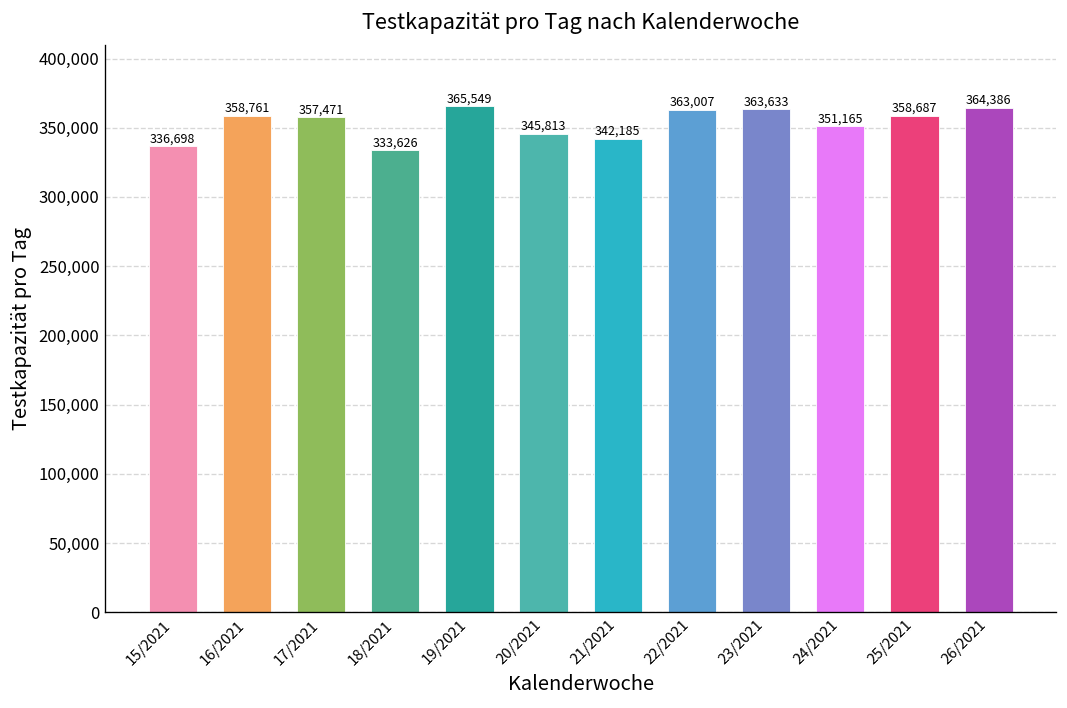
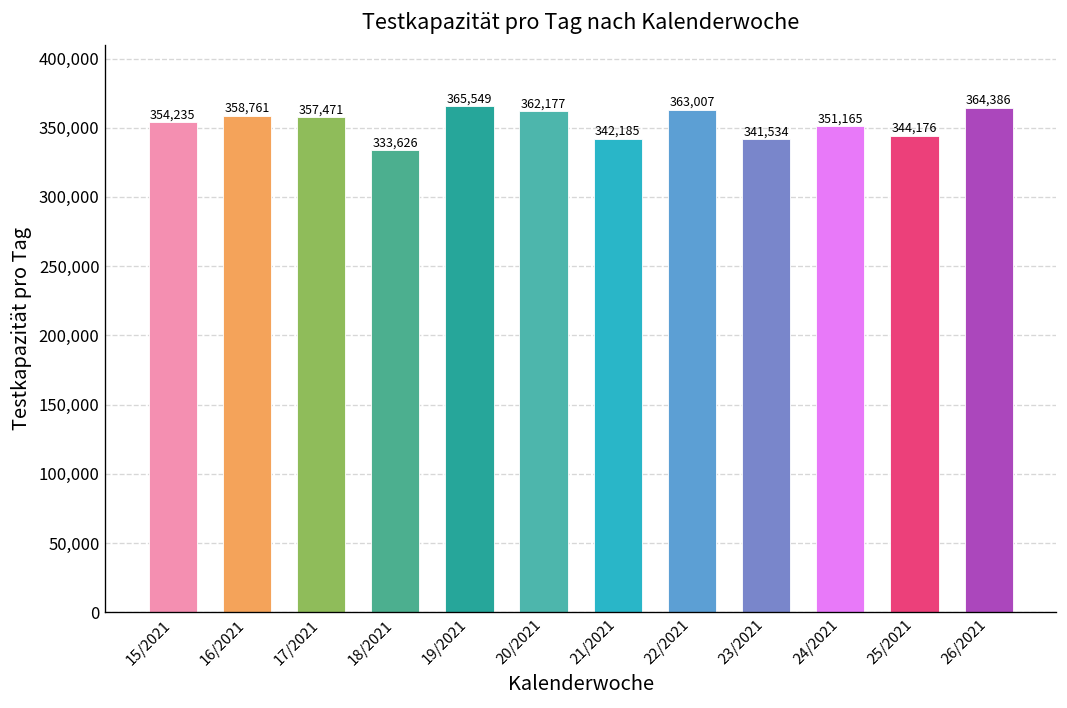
15/2021: 336,698 -> 354,235
20/2021: 345,813 -> 362,177
23/2021: 363,633 -> 341,534
25/2021: 358,687 -> 344,176
